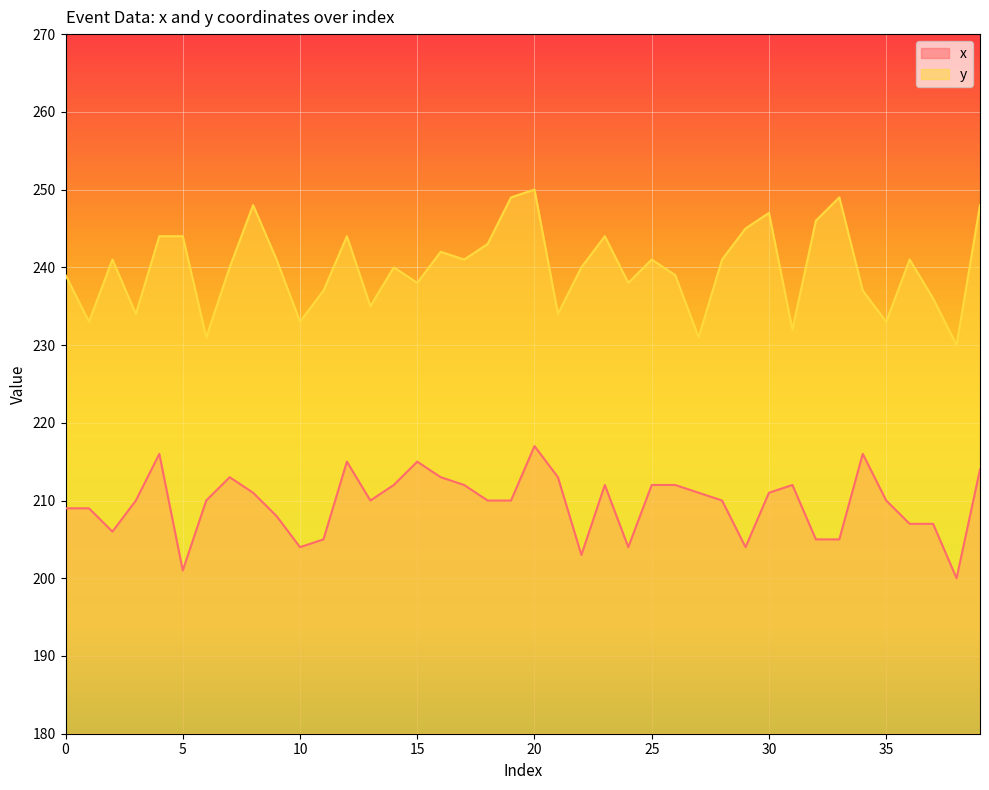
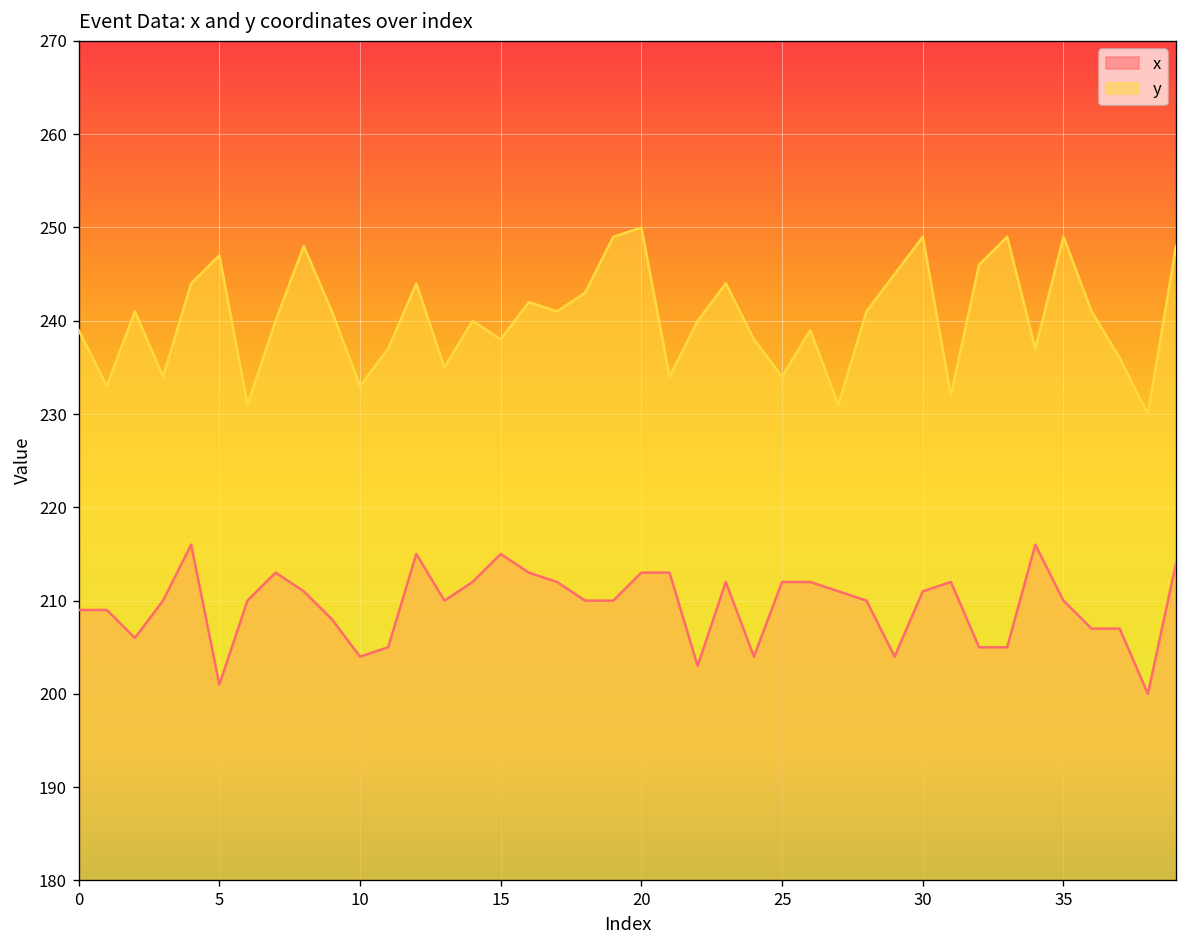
y, 5: 244 -> 247
x, 20: 217 -> 213
y, 25: 241 -> 234
y, 30: 247 -> 249
y, 35: 233 -> 249
